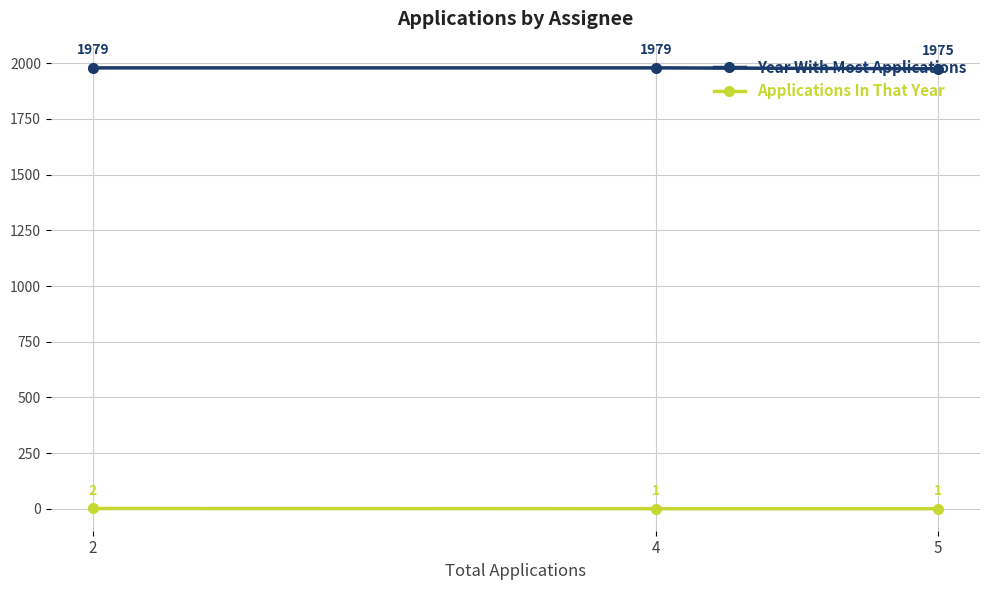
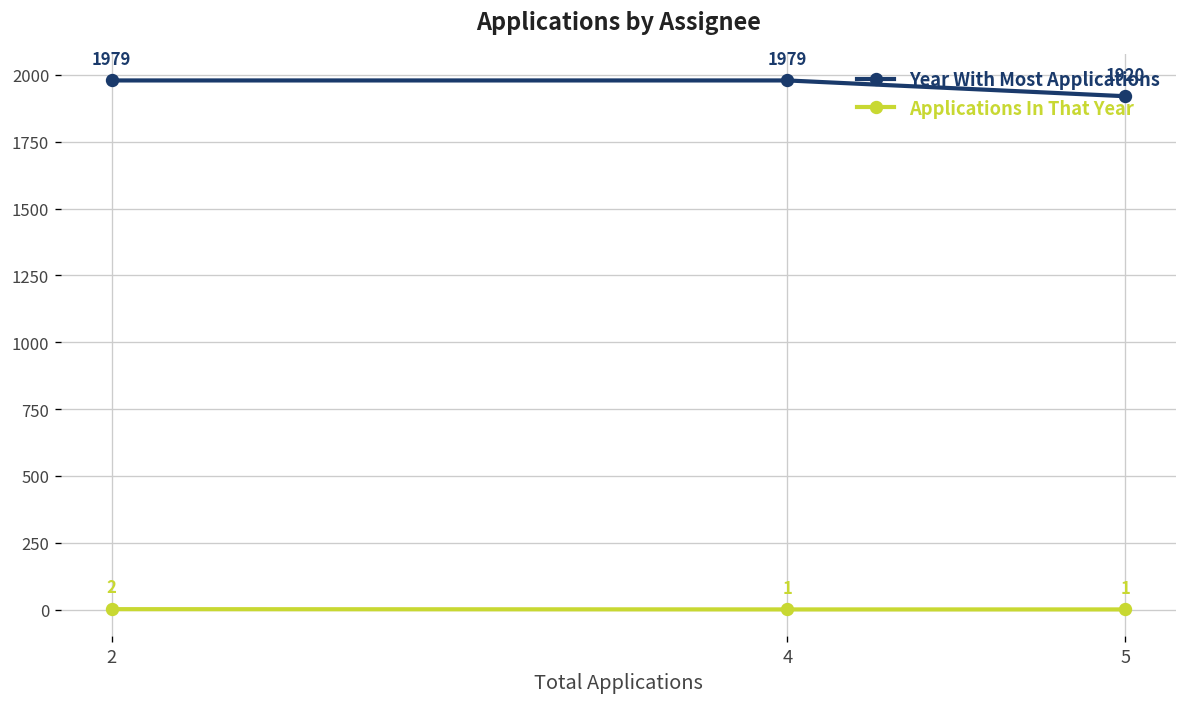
Year With Most Applications, 5: 1975 -> 1920
